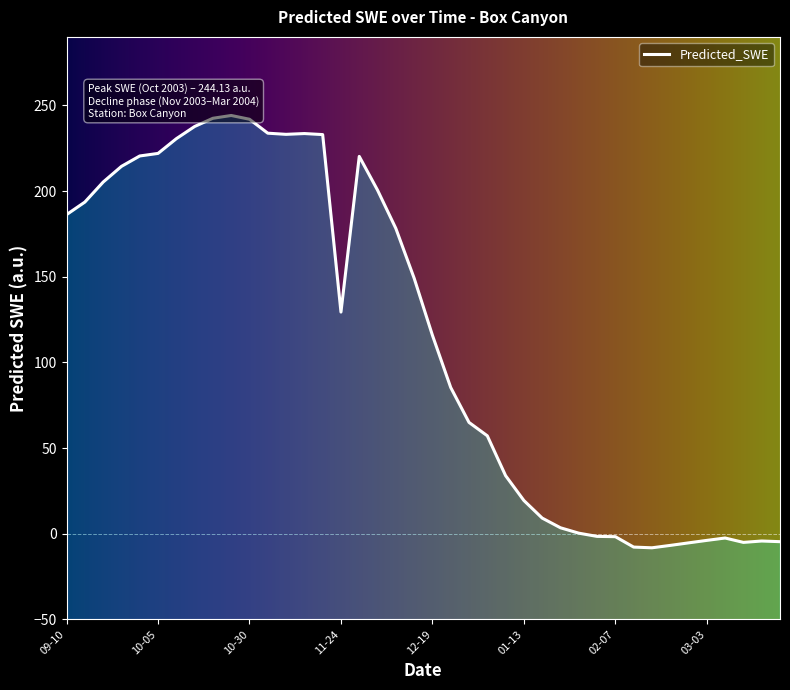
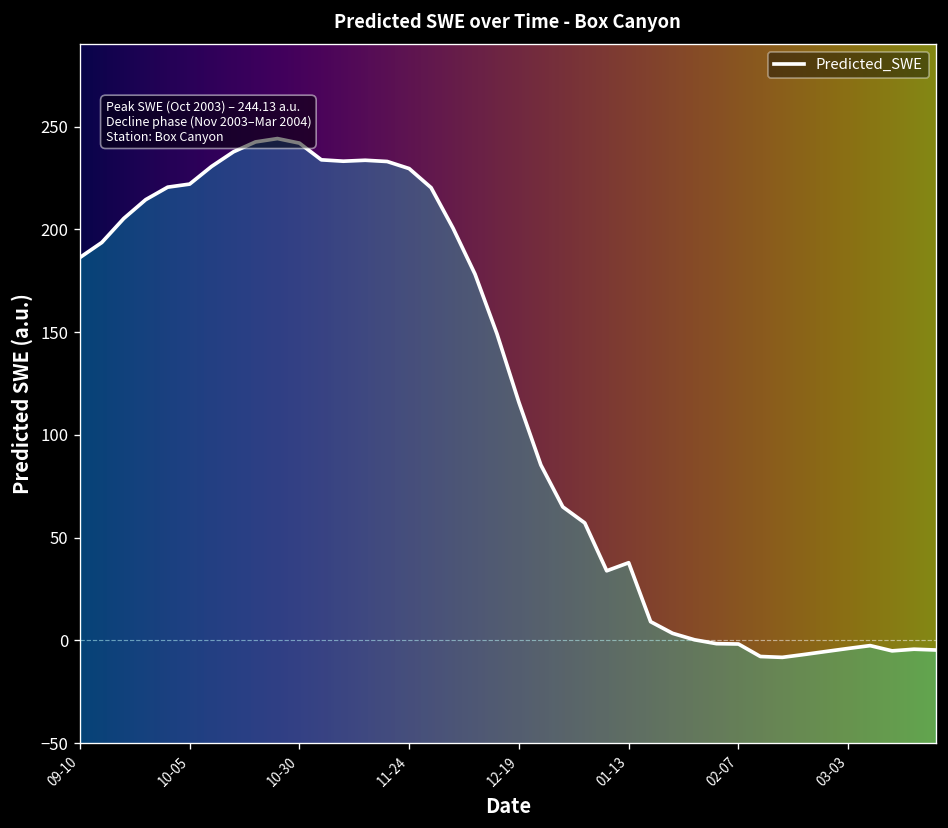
11-24: 129 -> 230
01-13: 19 -> 38
